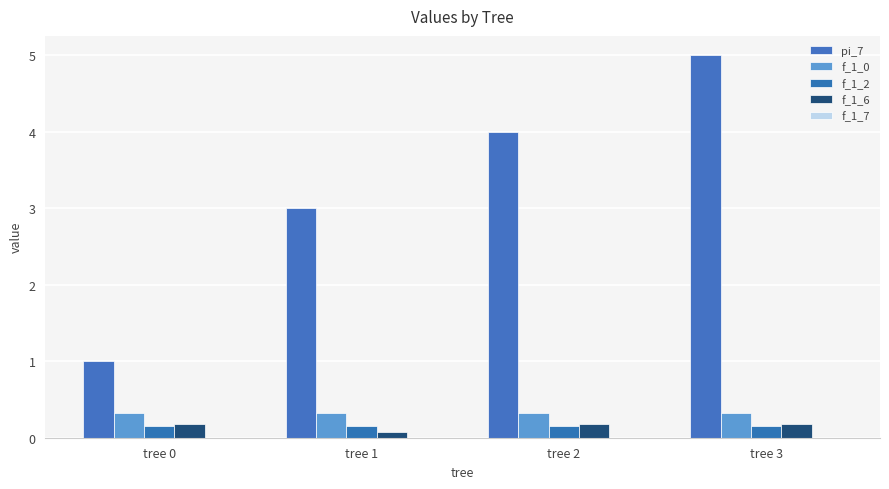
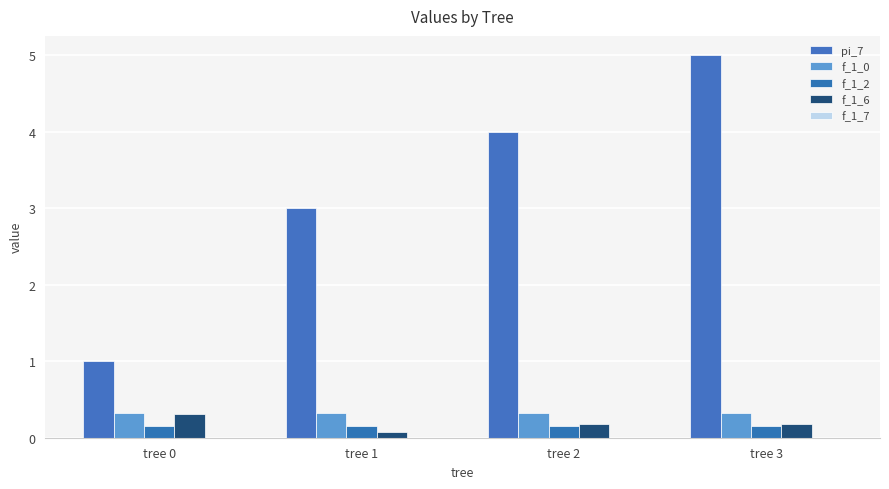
f_1_6, tree 0: 0.2 -> 0.3
